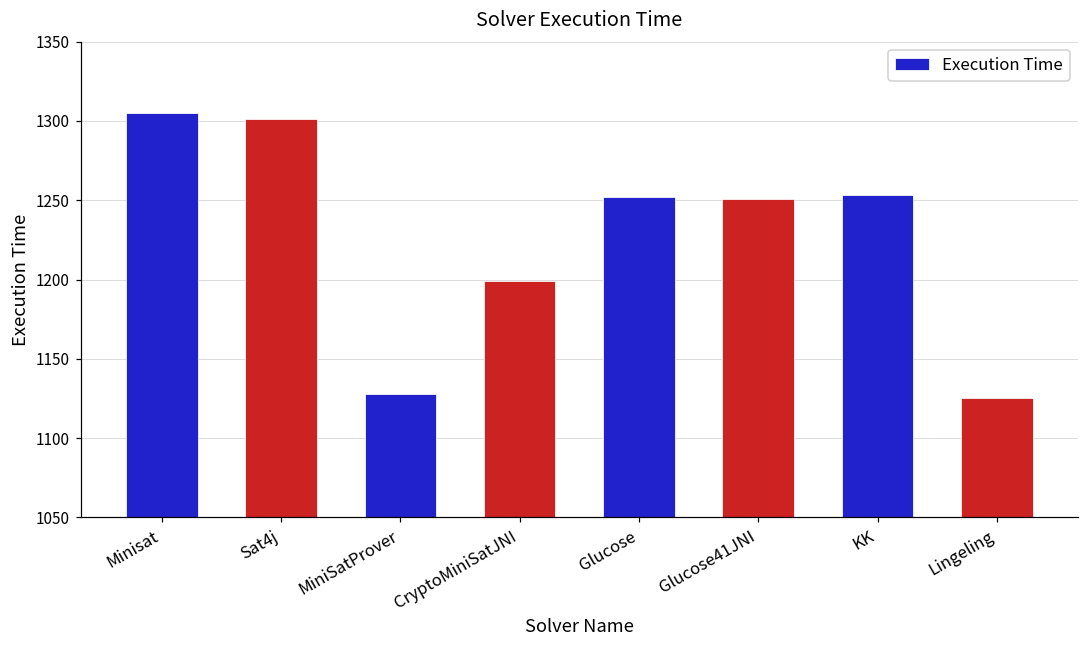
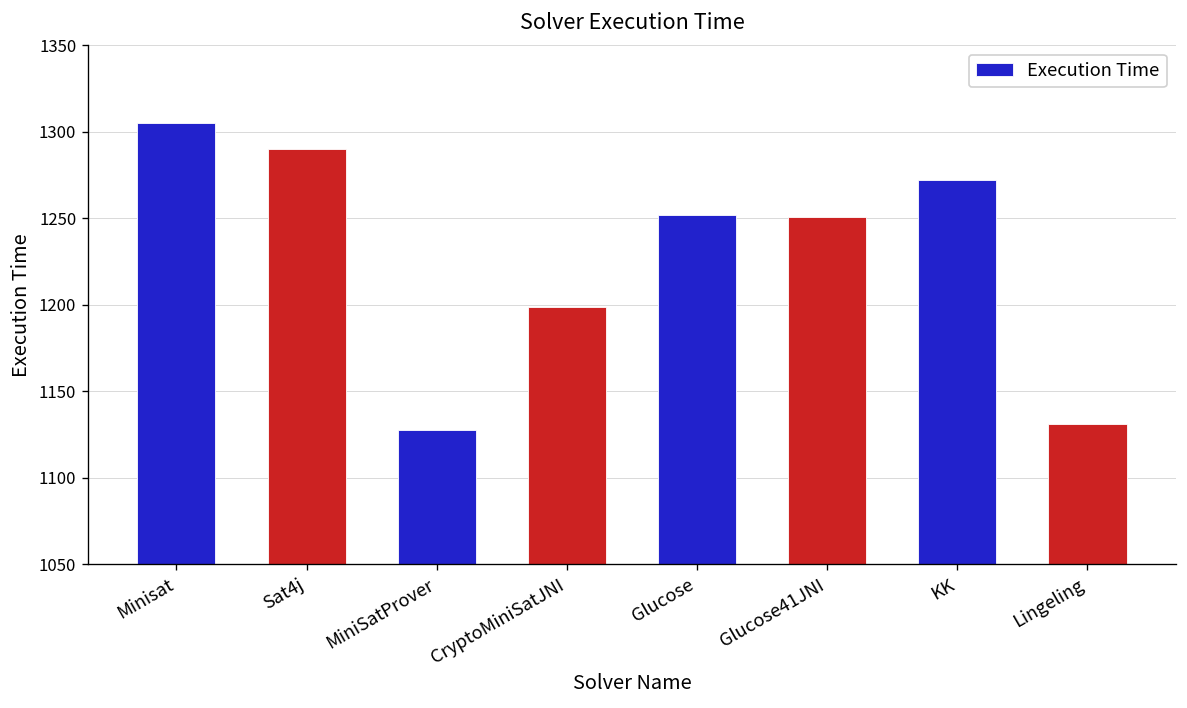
Sat4j: 1301 -> 1290
KK: 1253 -> 1272
Lingeling: 1125 -> 1131
